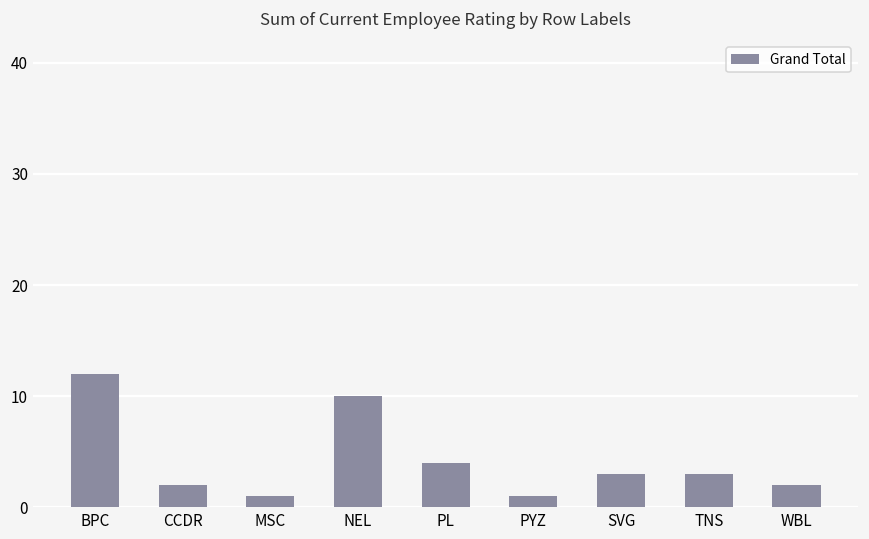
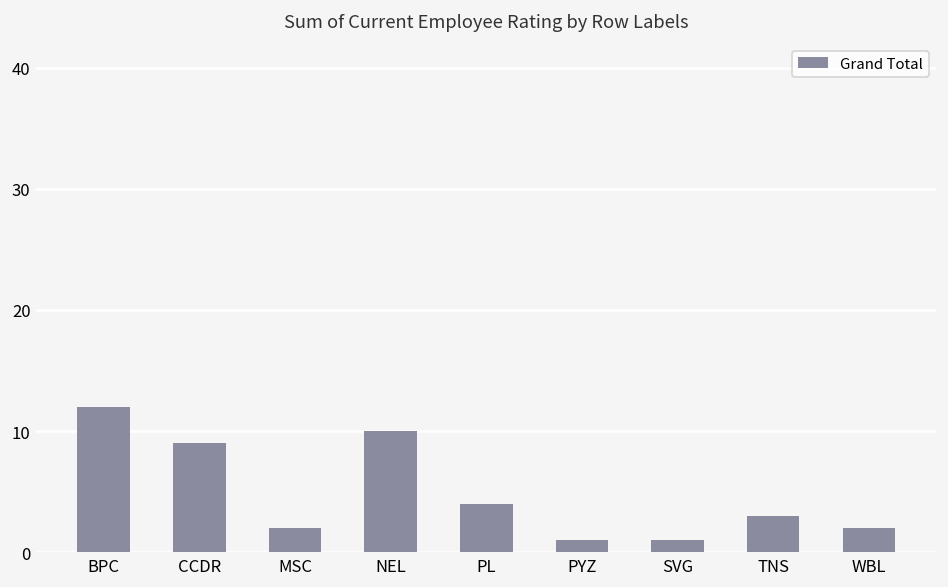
CCDR: 2 -> 9
MSC: 1 -> 2
SVG: 3 -> 1
